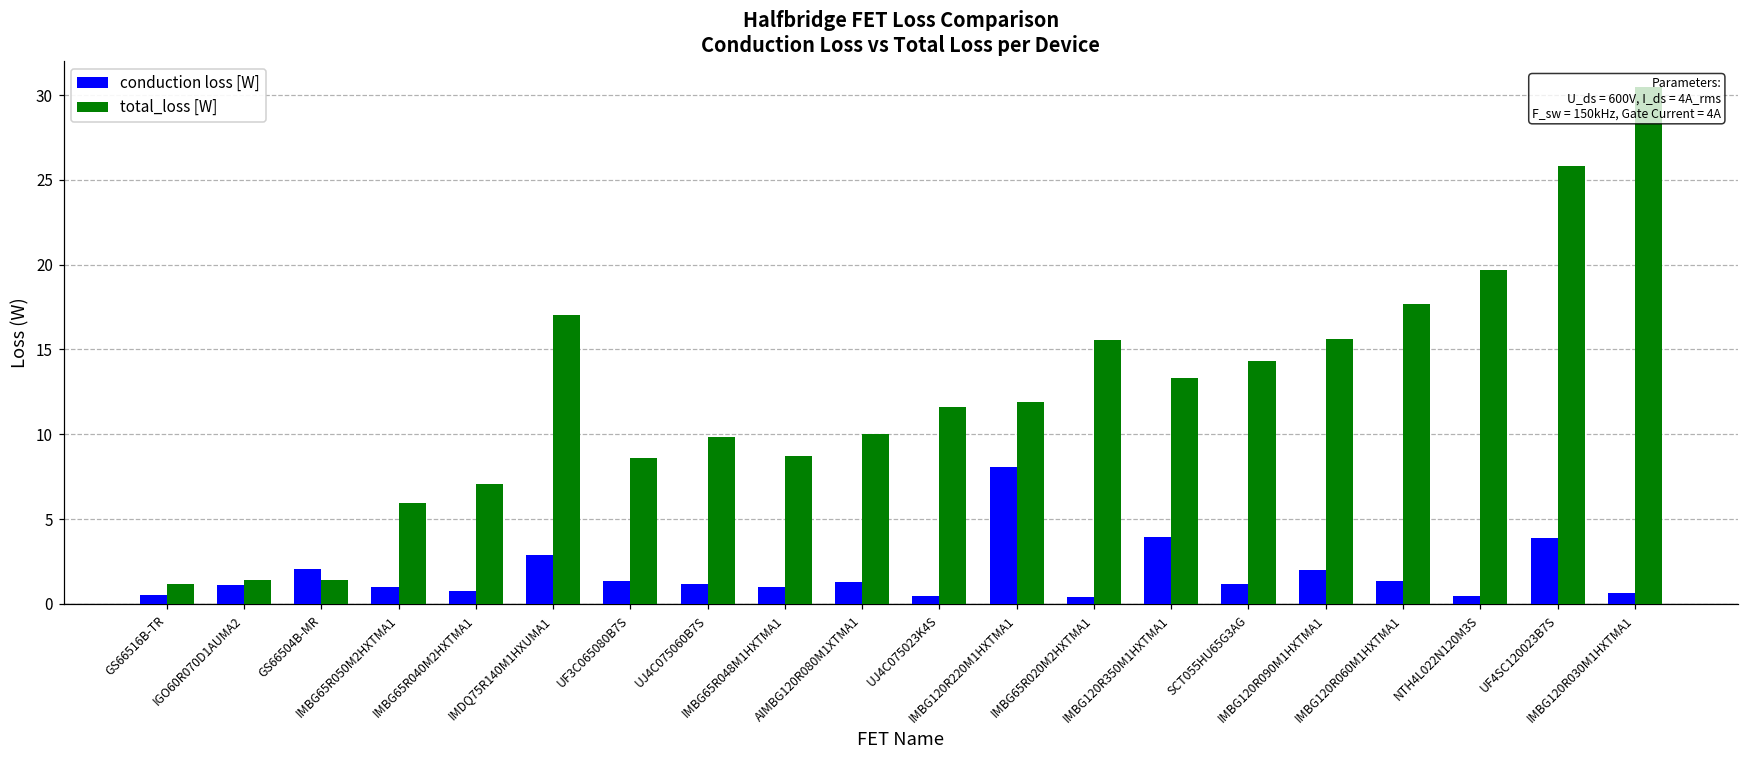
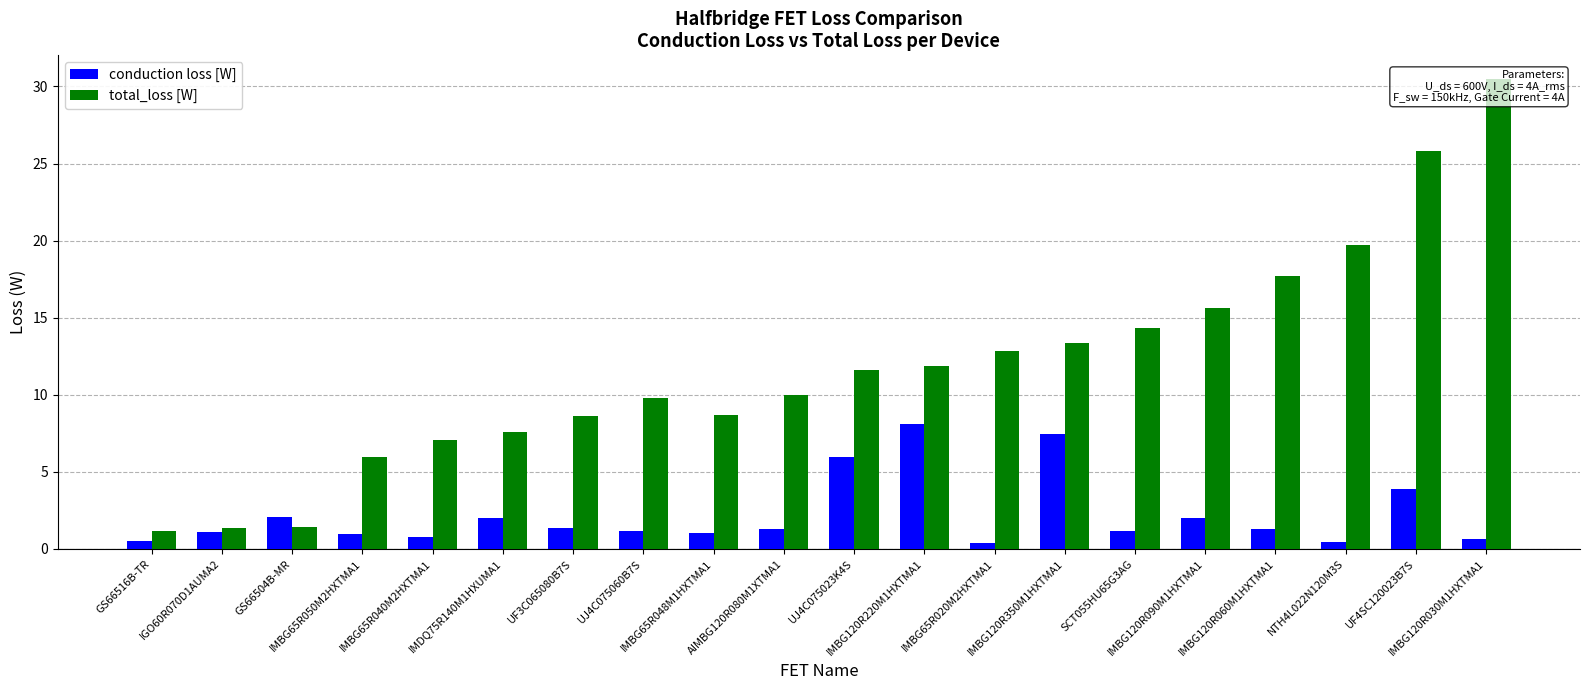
conduction loss [W], IMDQ75R140M1HXUMA1: 2.9 -> 2.0
total_loss [W], IMDQ75R140M1HXUMA1: 17.0 -> 7.6
conduction loss [W], UJ4C075023K4S: 0.5 -> 6.0
total_loss [W], IMBG65R020M2HXTMA1: 15.5 -> 12.8
conduction loss [W], IMBG120R350M1HXTMA1: 3.9 -> 7.5
